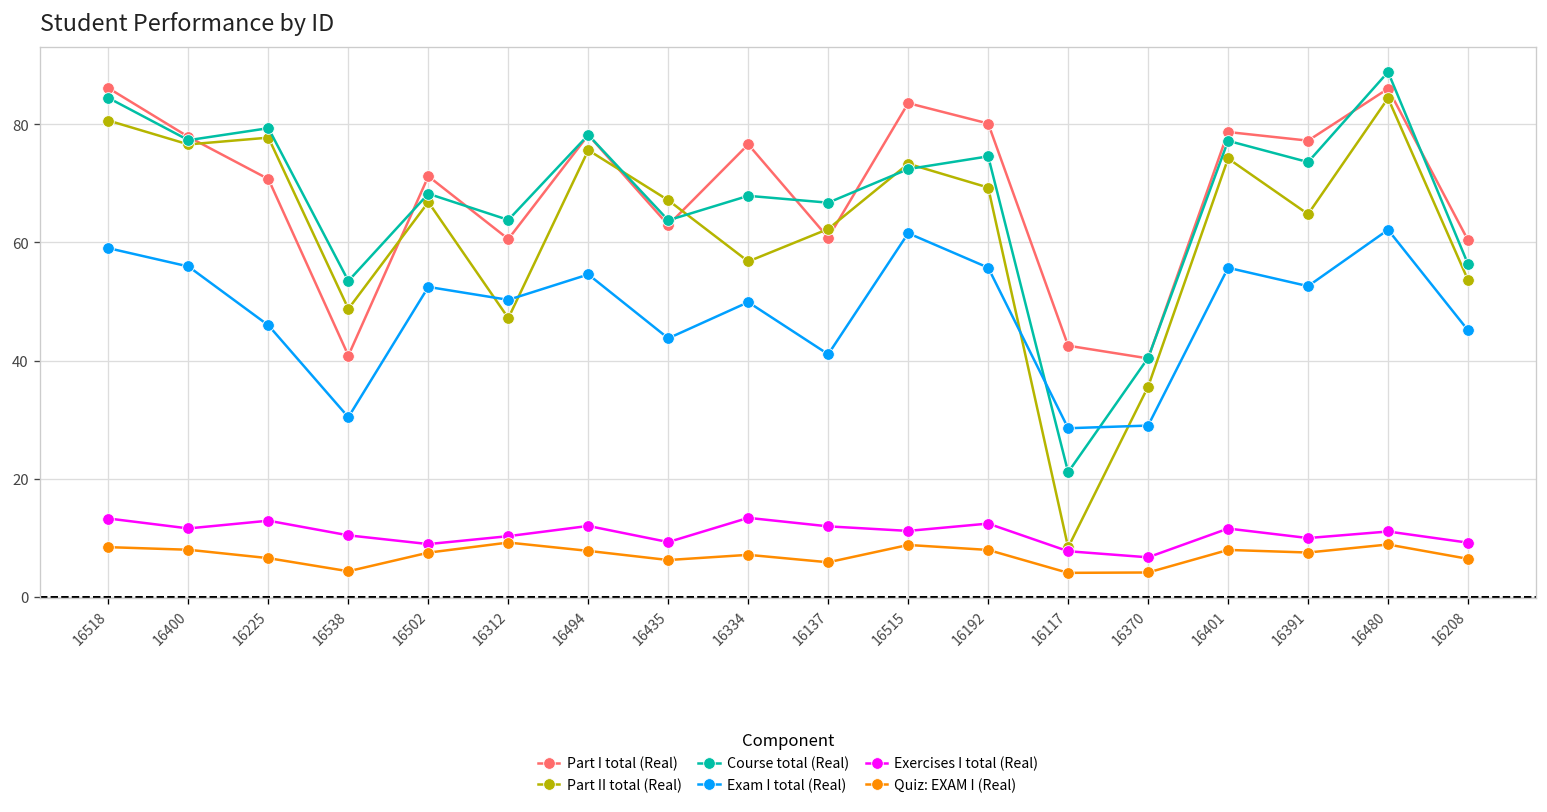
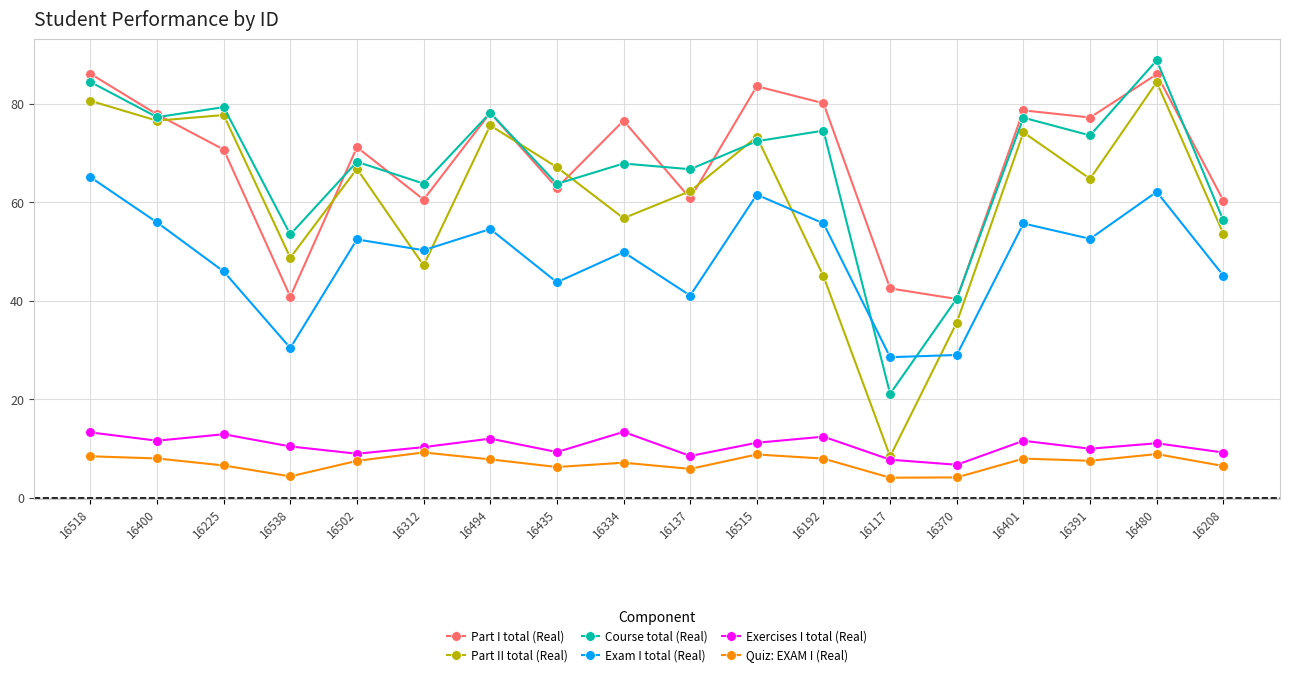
Exam I total (Real), 16518: 59 -> 65
Exercises I total (Real), 16137: 12 -> 9
Part II total (Real), 16192: 69 -> 45
